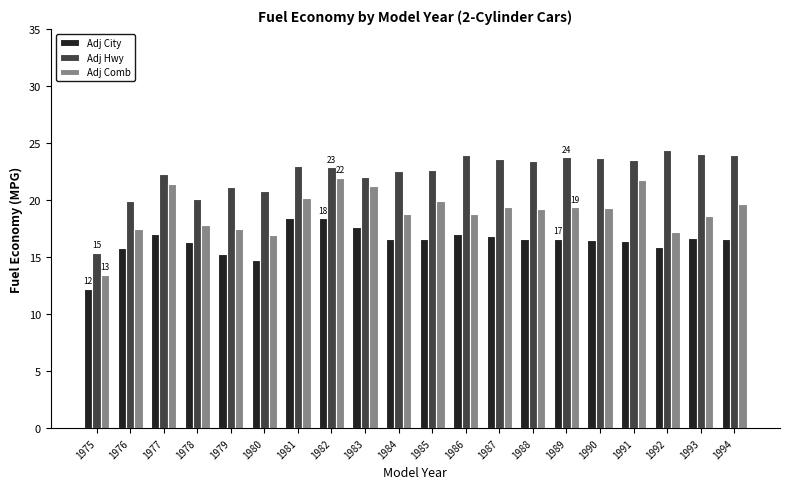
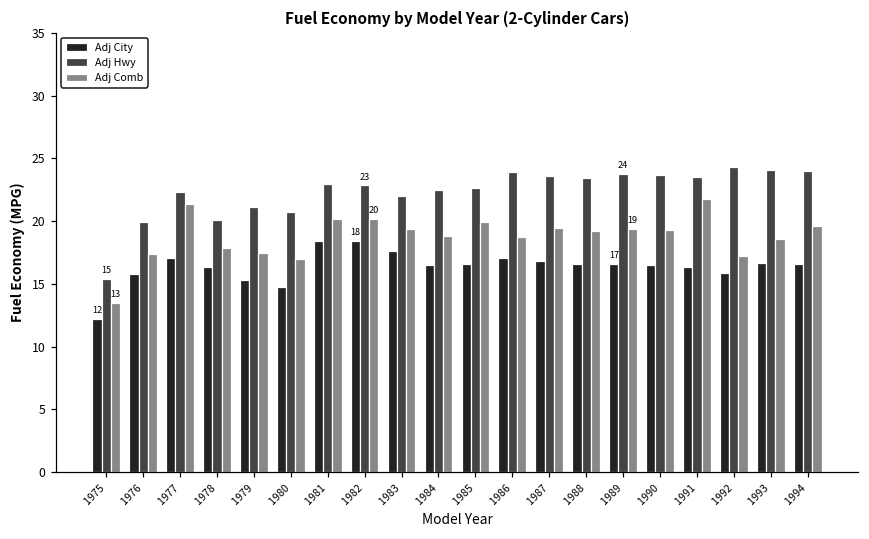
Adj Comb, 1982: 22 -> 20
Adj Comb, 1983: 21.2 -> 19.3
